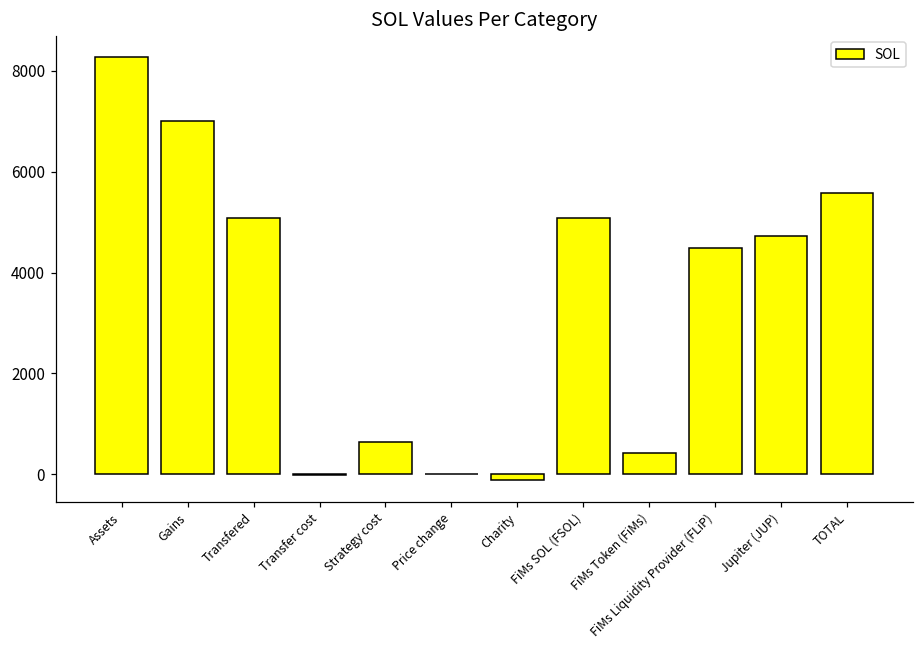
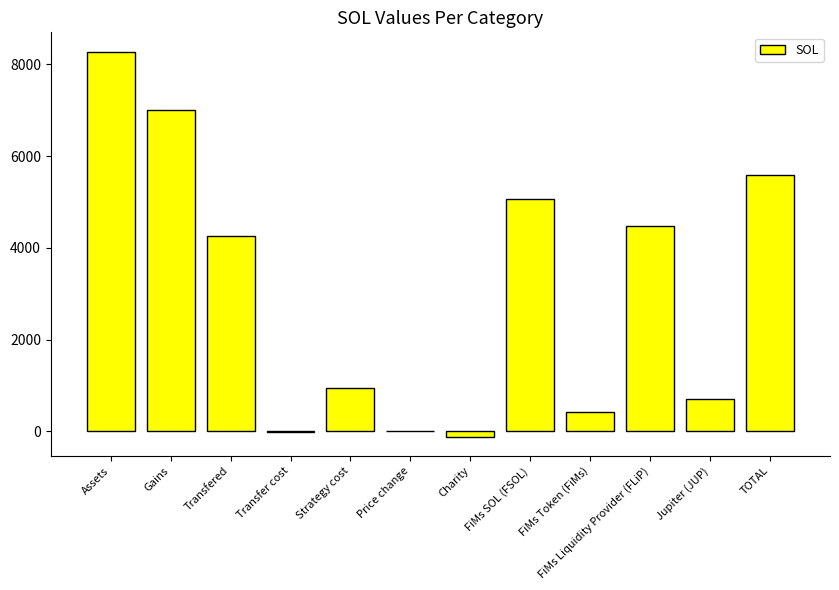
Transfered: 5100 -> 4300
Strategy cost: 600 -> 900
Jupiter (JUP): 4700 -> 700
